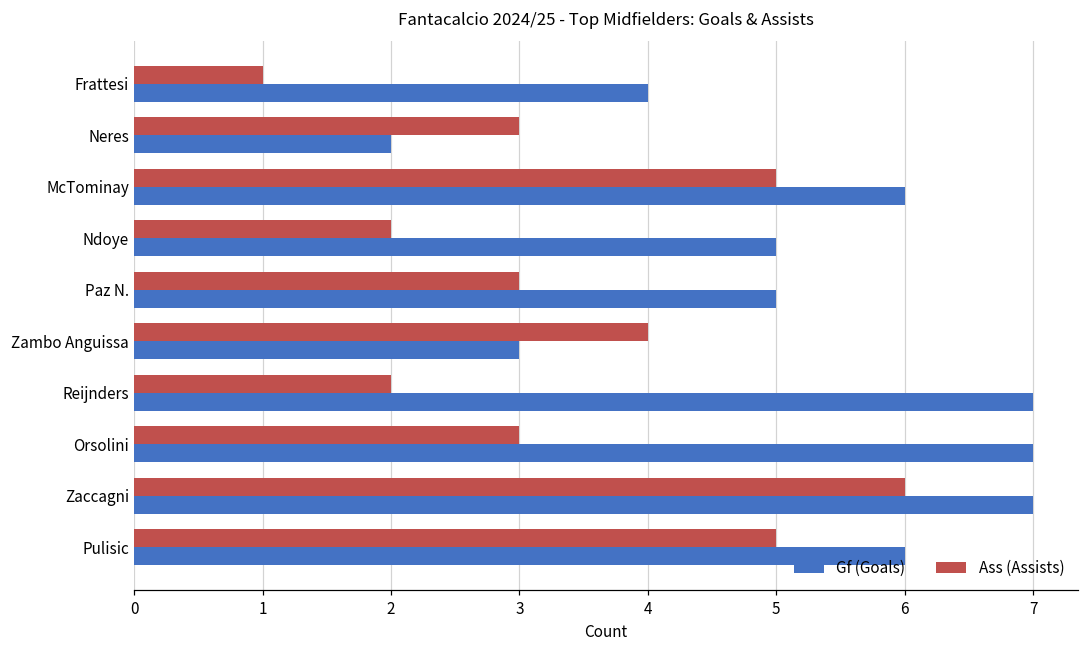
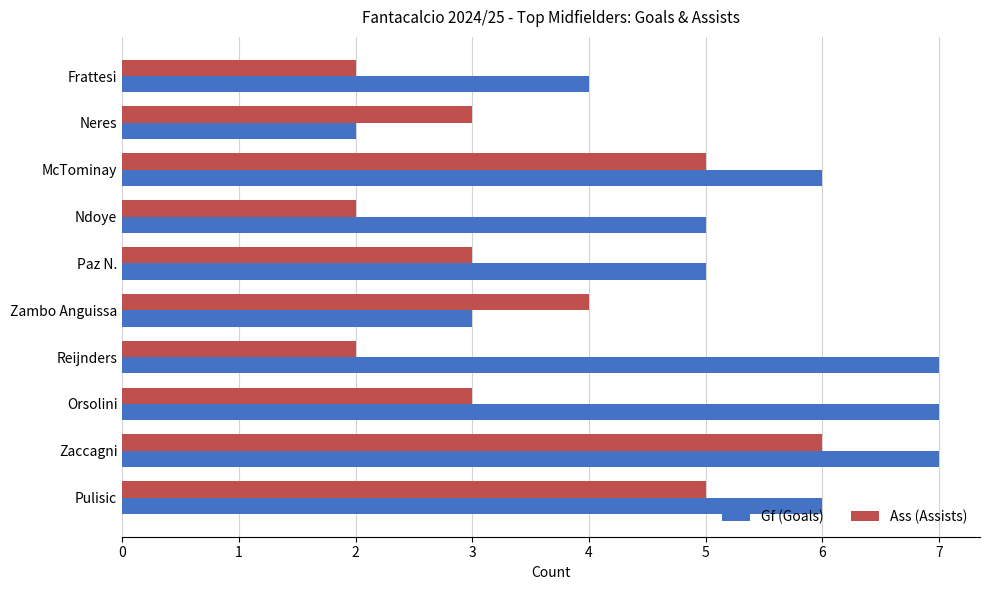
Ass (Assists), Frattesi: 1 -> 2
